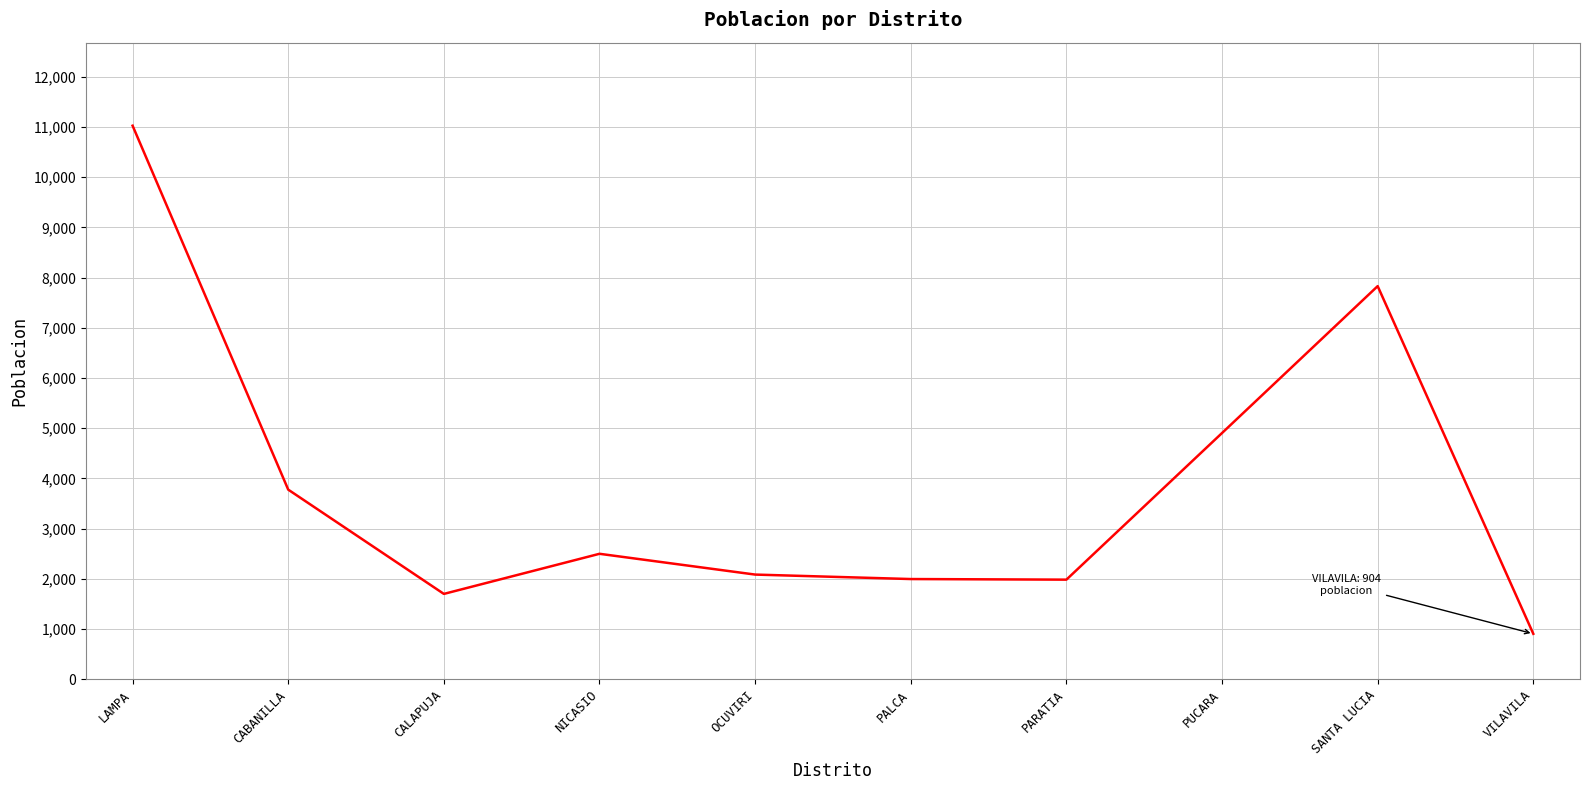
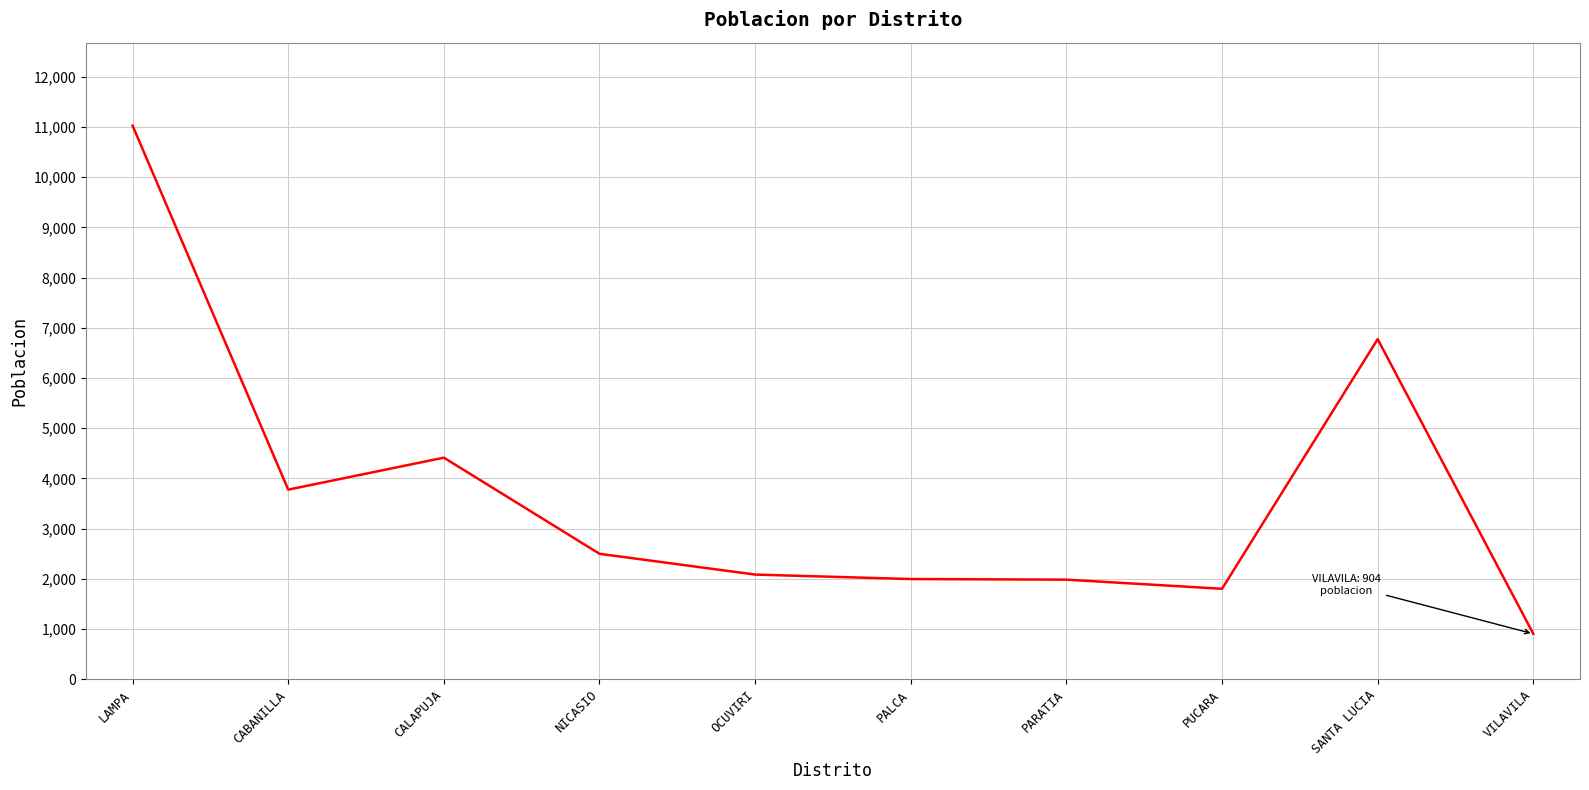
CALAPUJA: 1,700 -> 4,400
PUCARA: 4,900 -> 1,800
SANTA LUCIA: 7,800 -> 6,800
